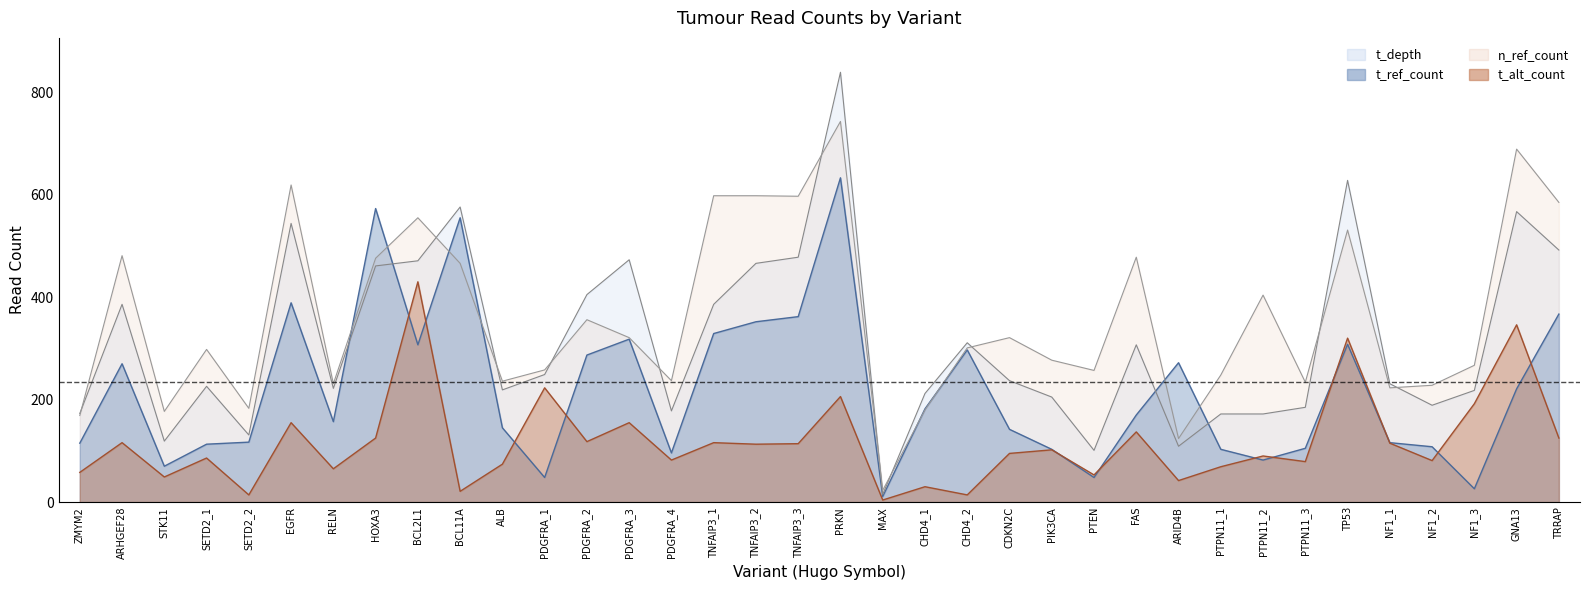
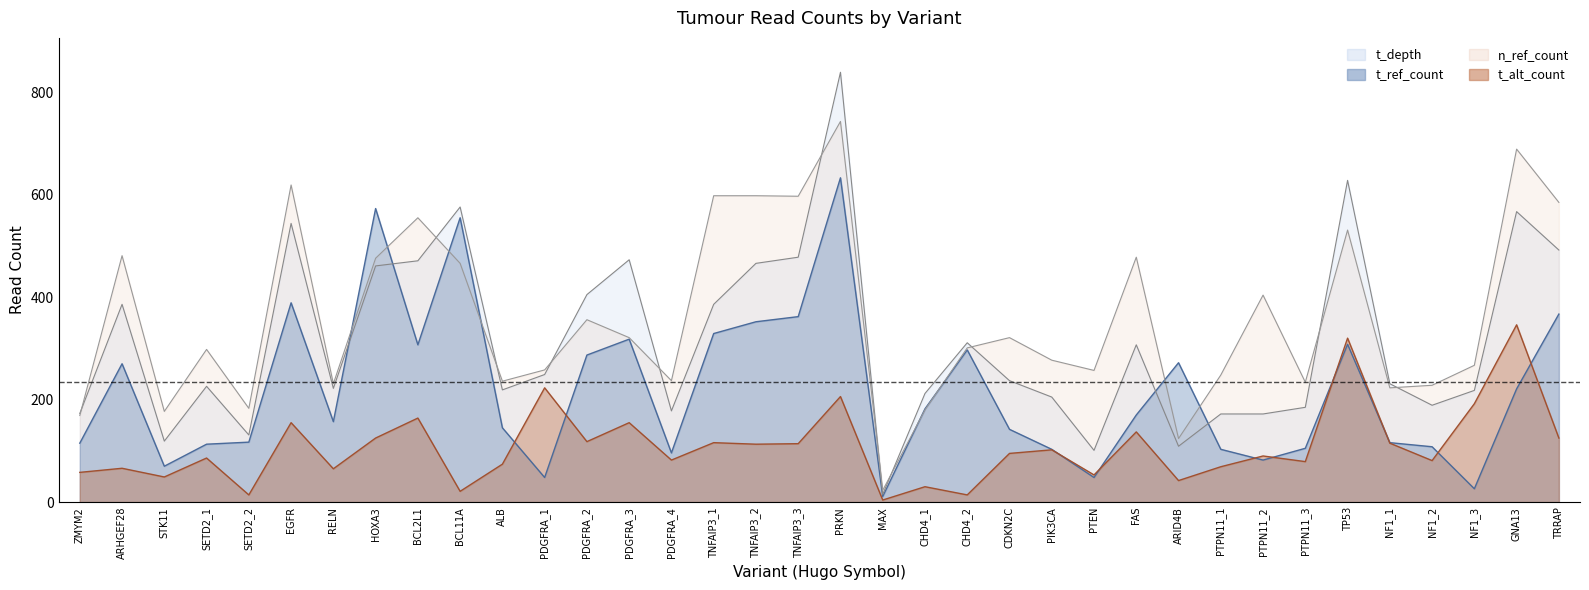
t_alt_count, ARHGEF28: 120 -> 70
t_alt_count, BCL2L1: 430 -> 160
